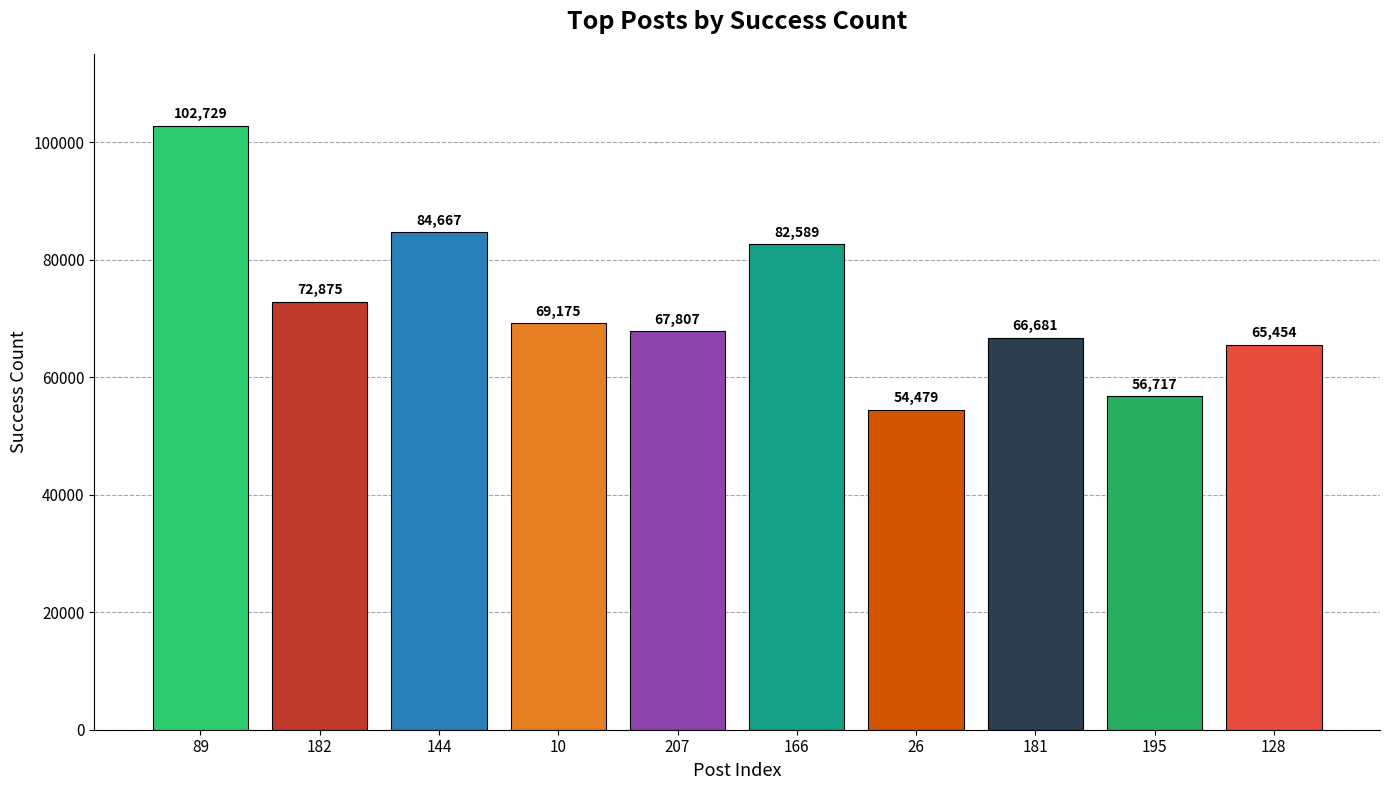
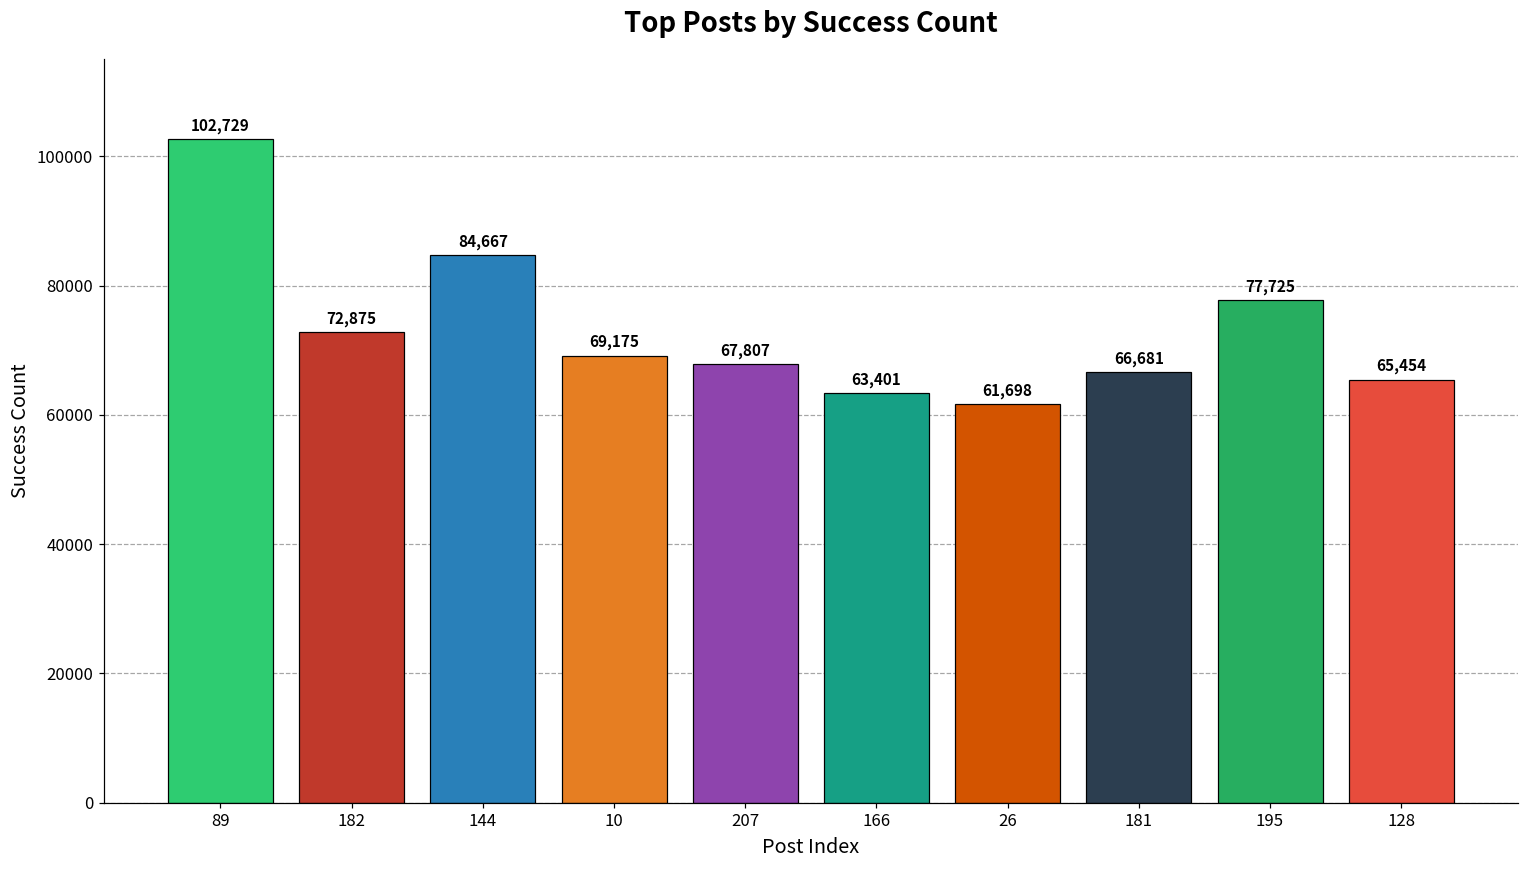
166: 82,589 -> 63,401
26: 54,479 -> 61,698
195: 56,717 -> 77,725
